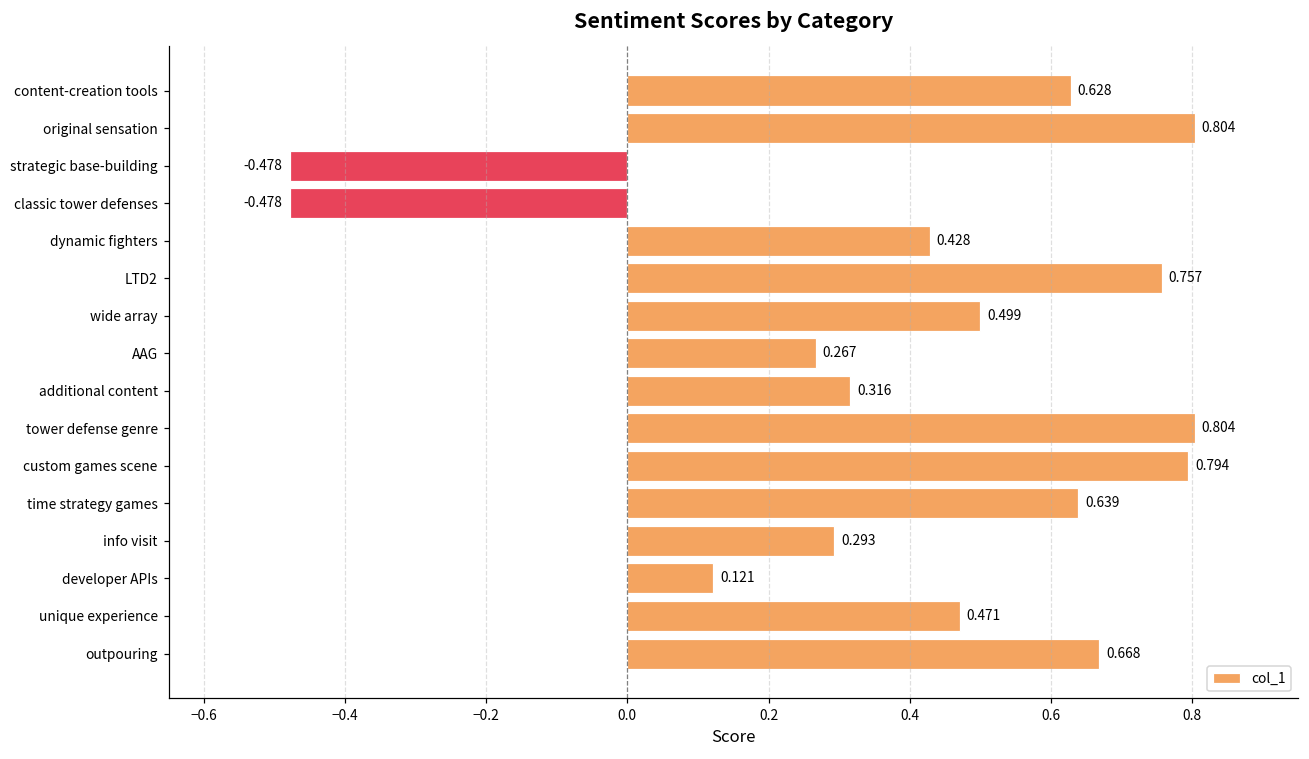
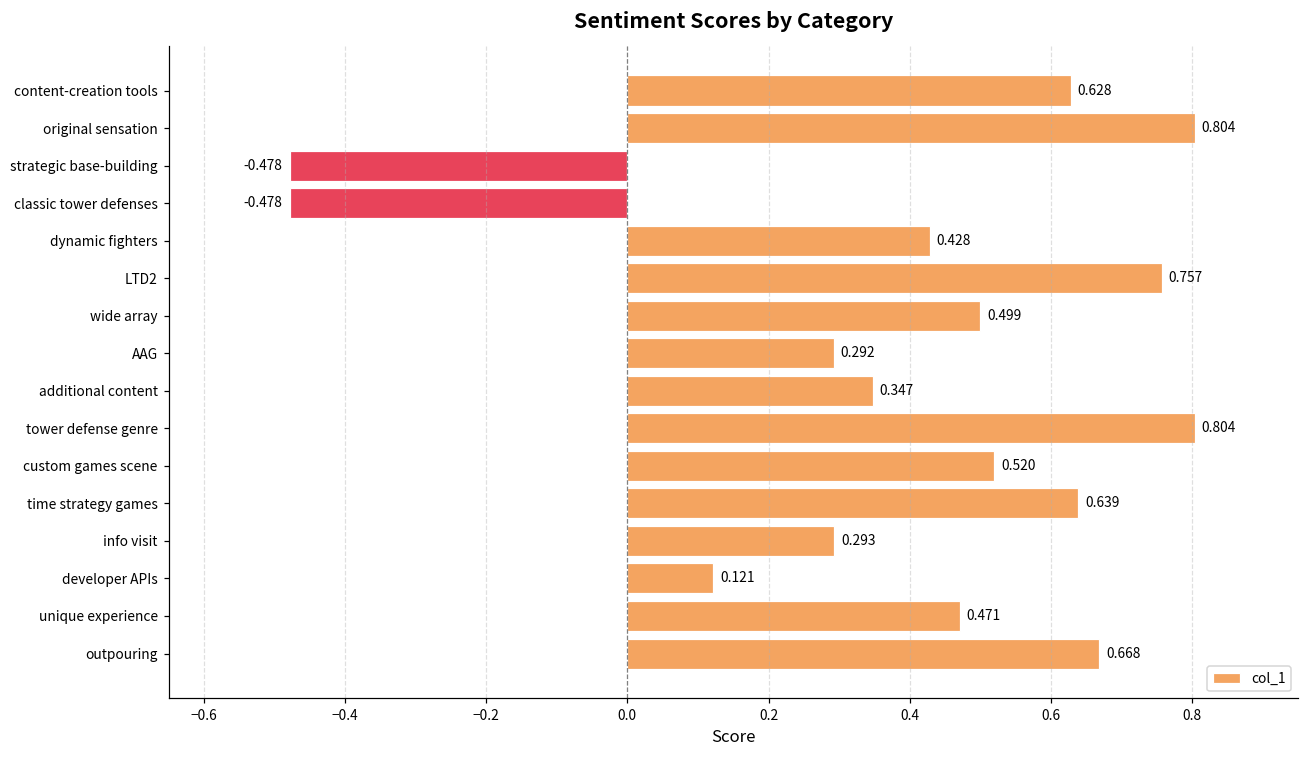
AAG: 0.267 -> 0.292
additional content: 0.316 -> 0.347
custom games scene: 0.794 -> 0.520
